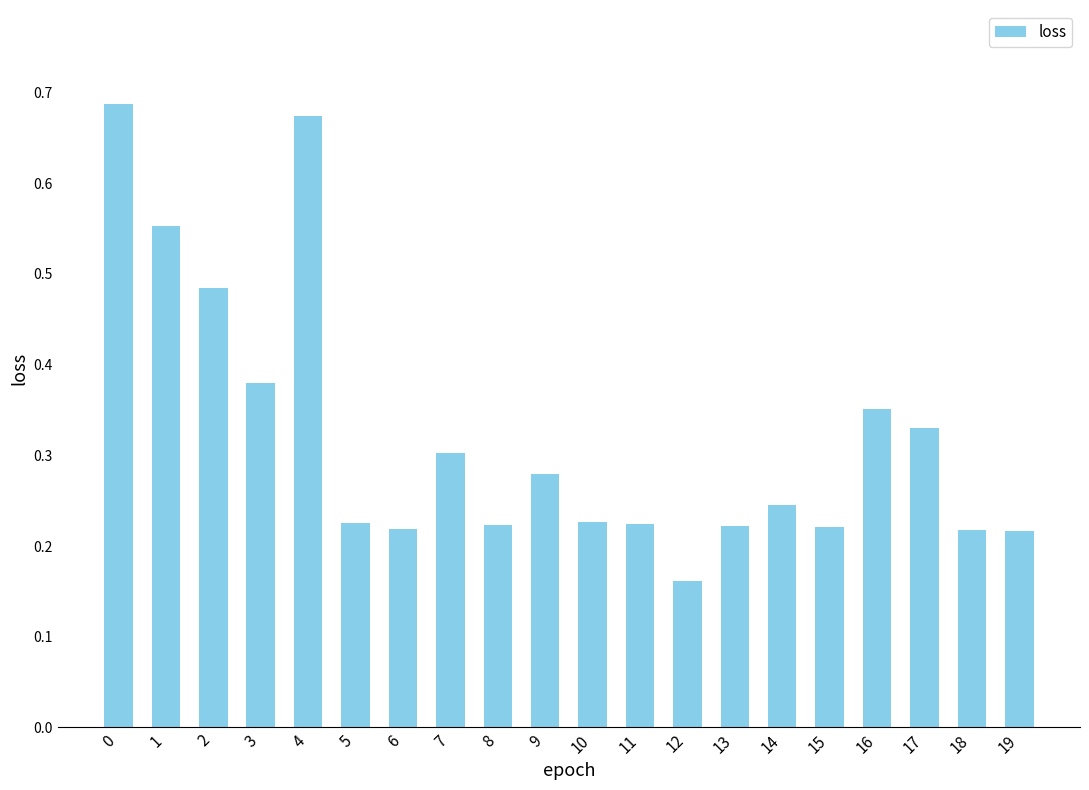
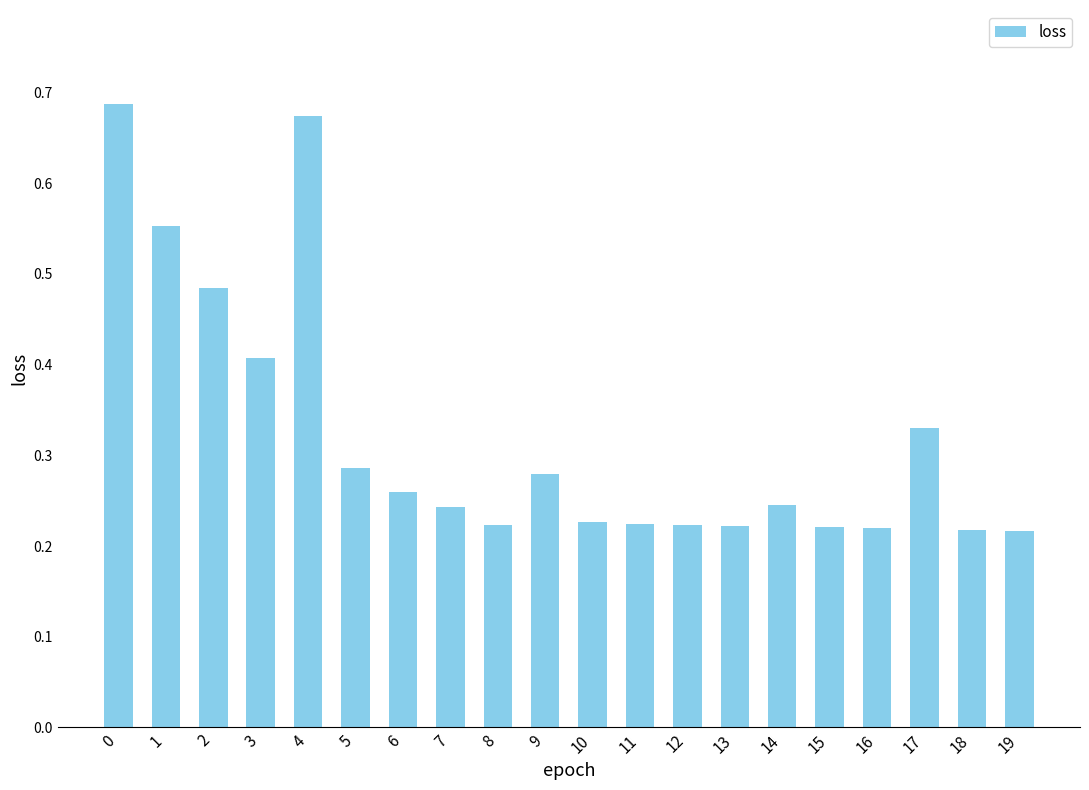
3: 0.38 -> 0.41
5: 0.23 -> 0.29
6: 0.22 -> 0.26
7: 0.30 -> 0.24
12: 0.16 -> 0.22
16: 0.35 -> 0.22
